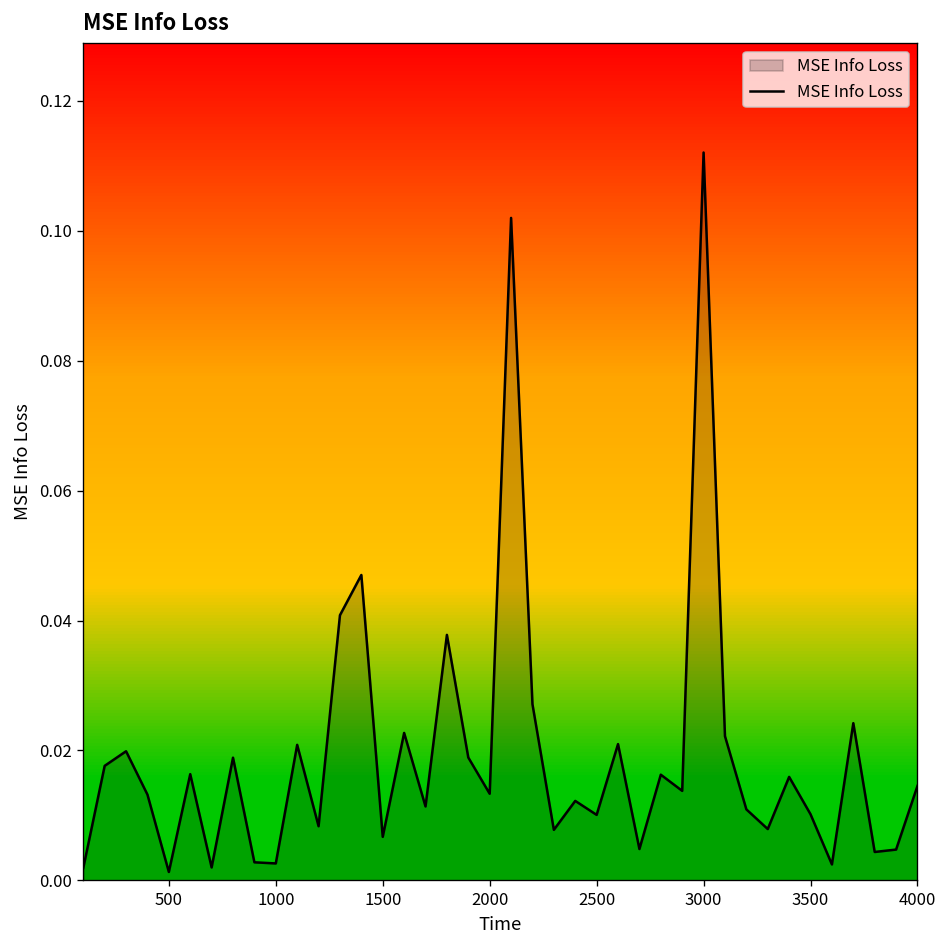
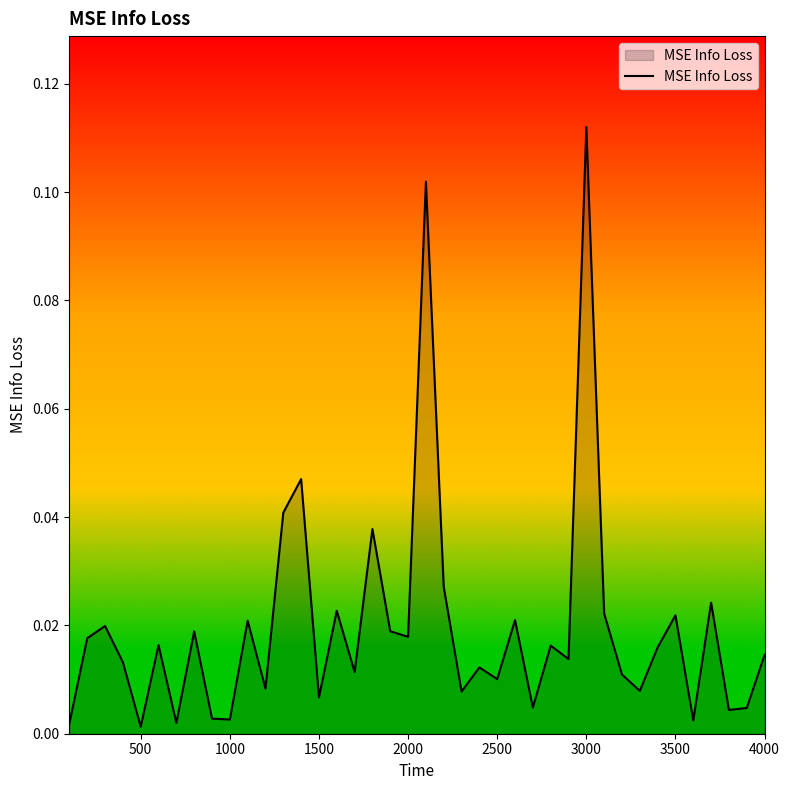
2000: 0.013 -> 0.018
3500: 0.010 -> 0.022
